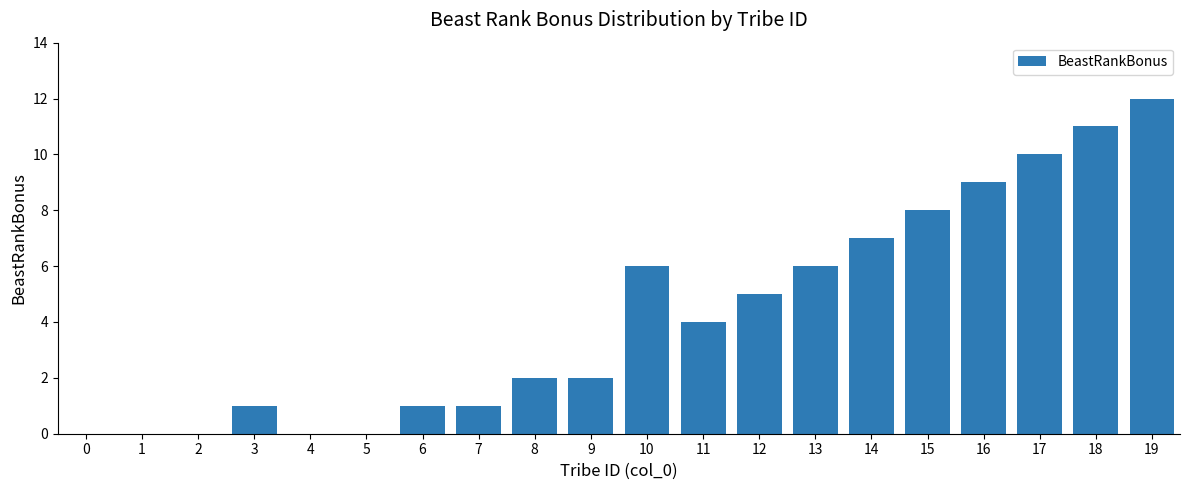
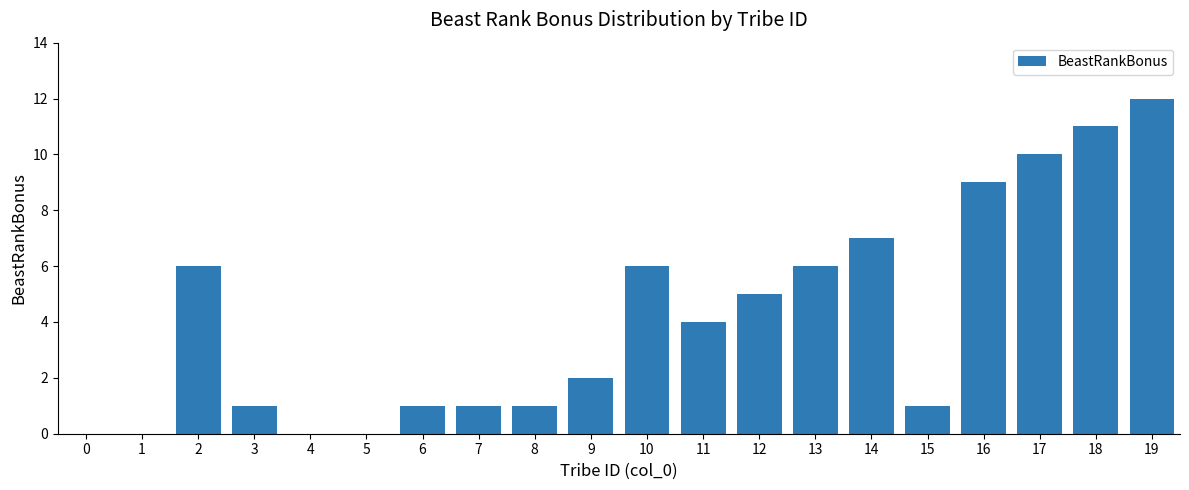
2: 0 -> 6
8: 2 -> 1
15: 8 -> 1
